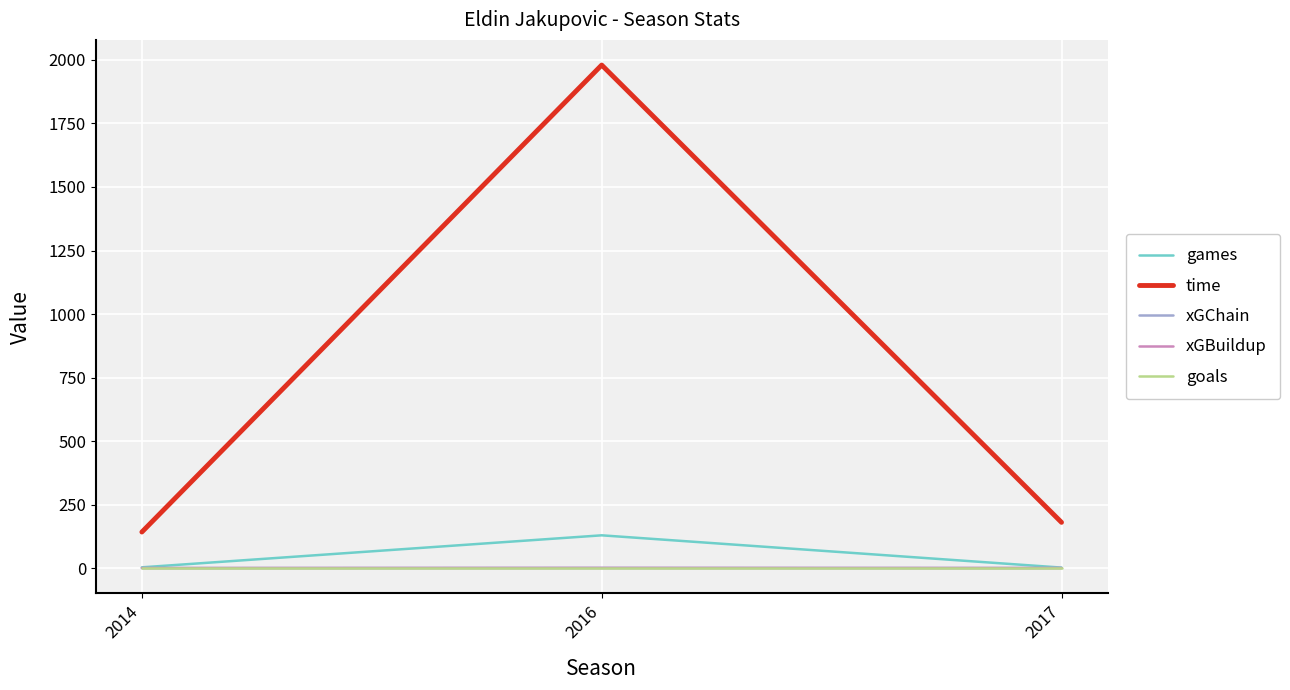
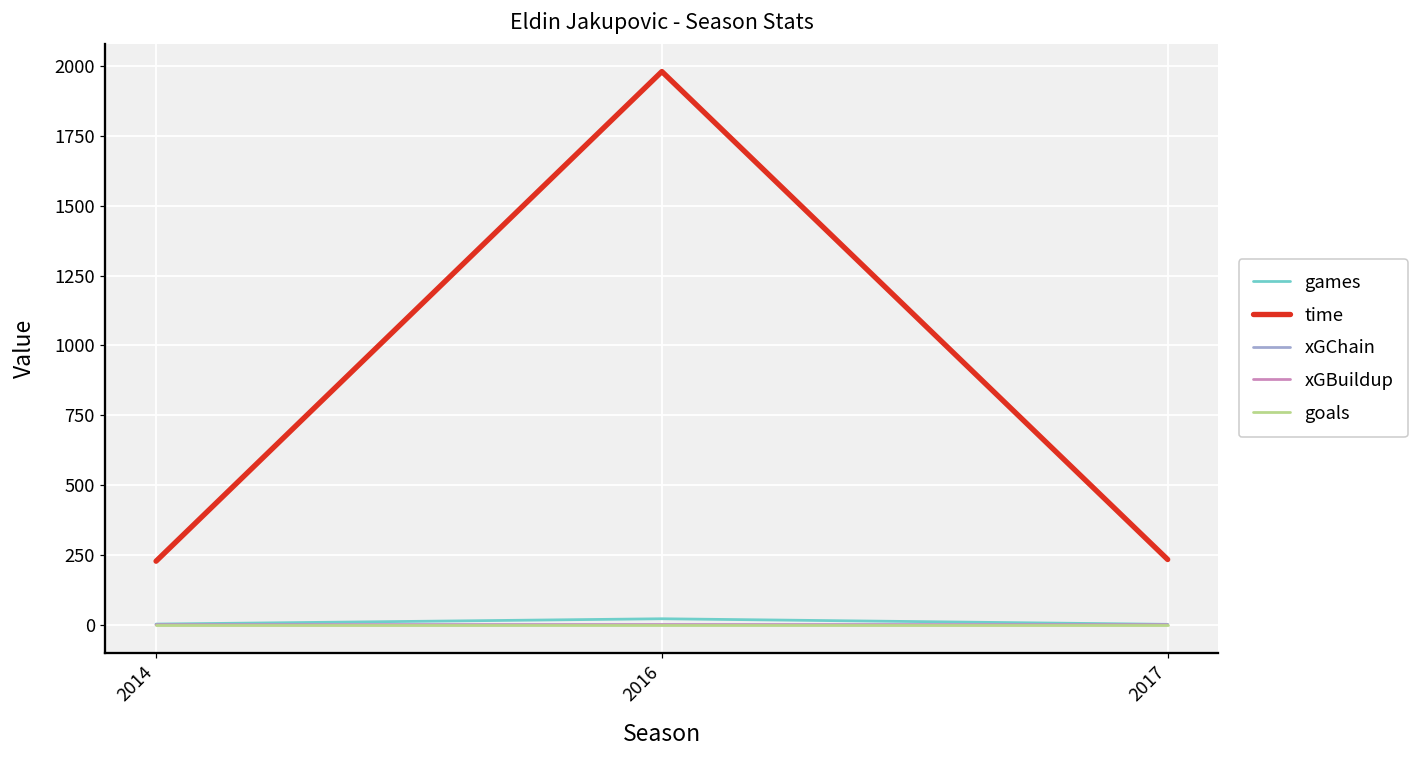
time, 2014: 140 -> 230
games, 2016: 130 -> 20
time, 2017: 180 -> 230
